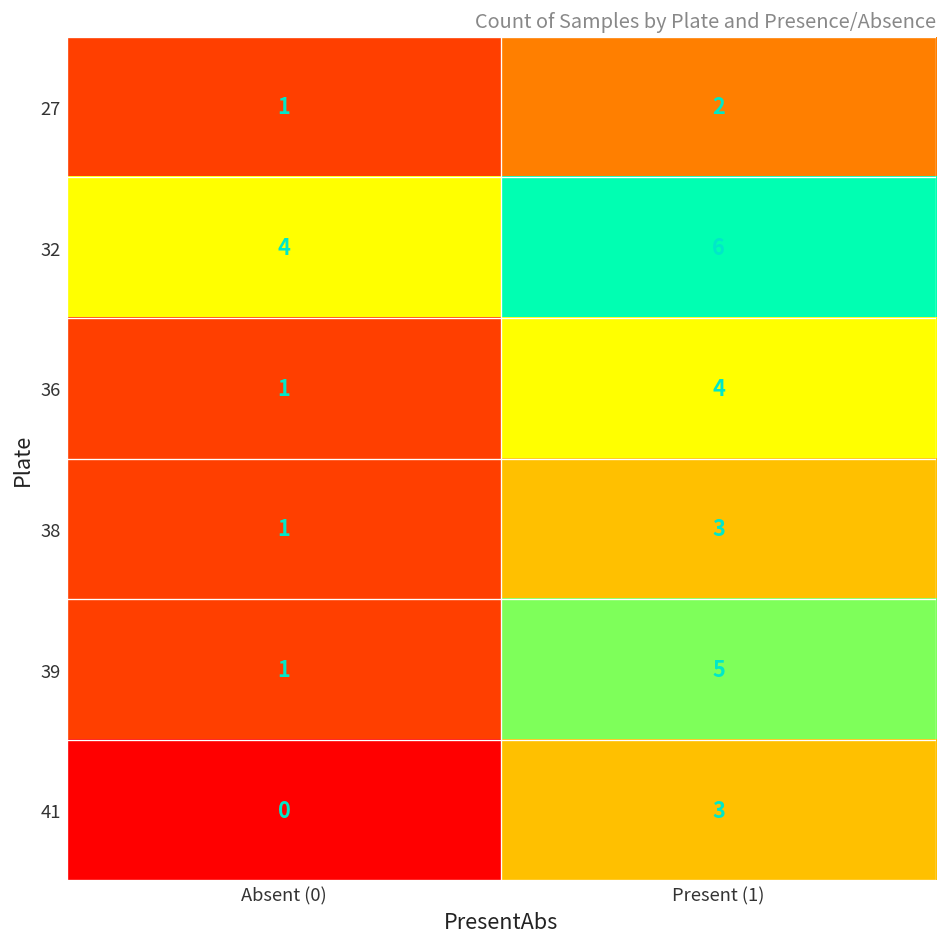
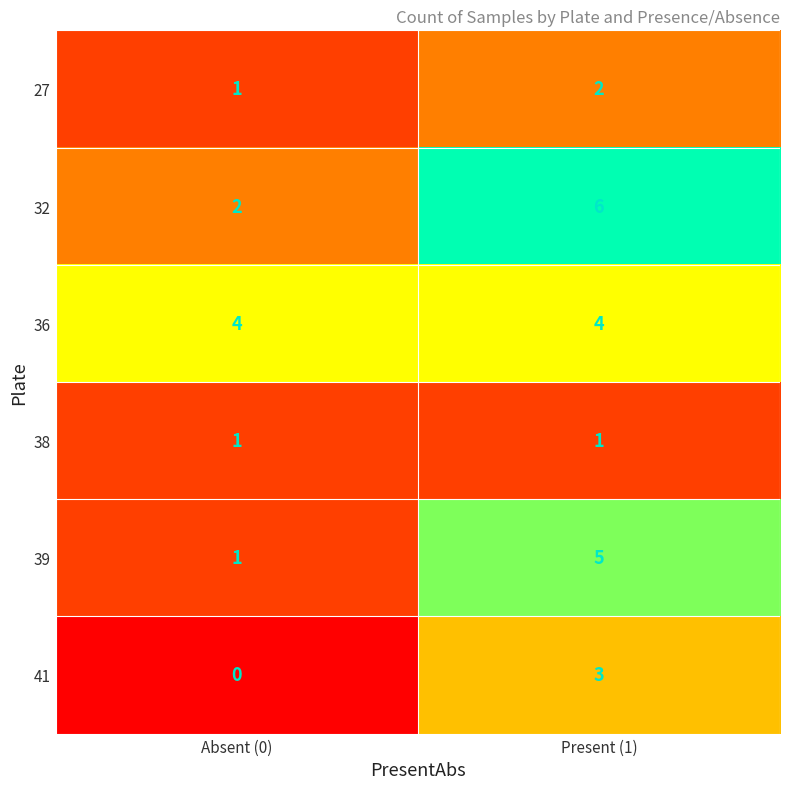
32, Absent (0): 4 -> 2
36, Absent (0): 1 -> 4
38, Present (1): 3 -> 1
